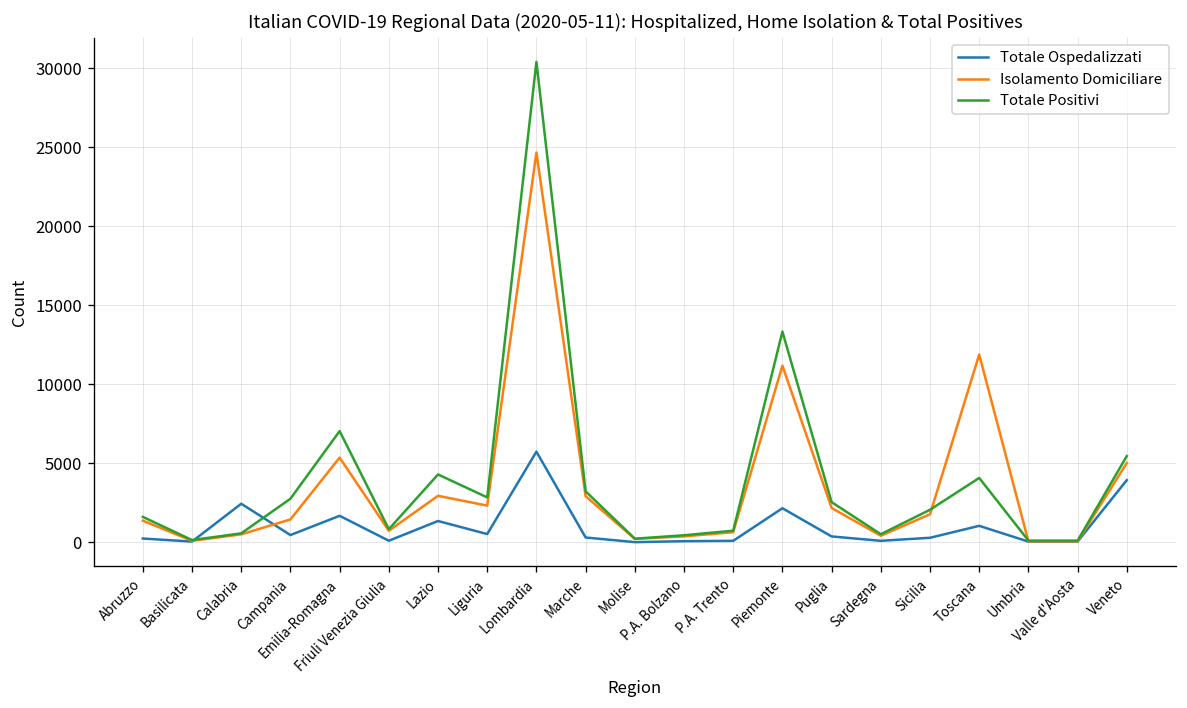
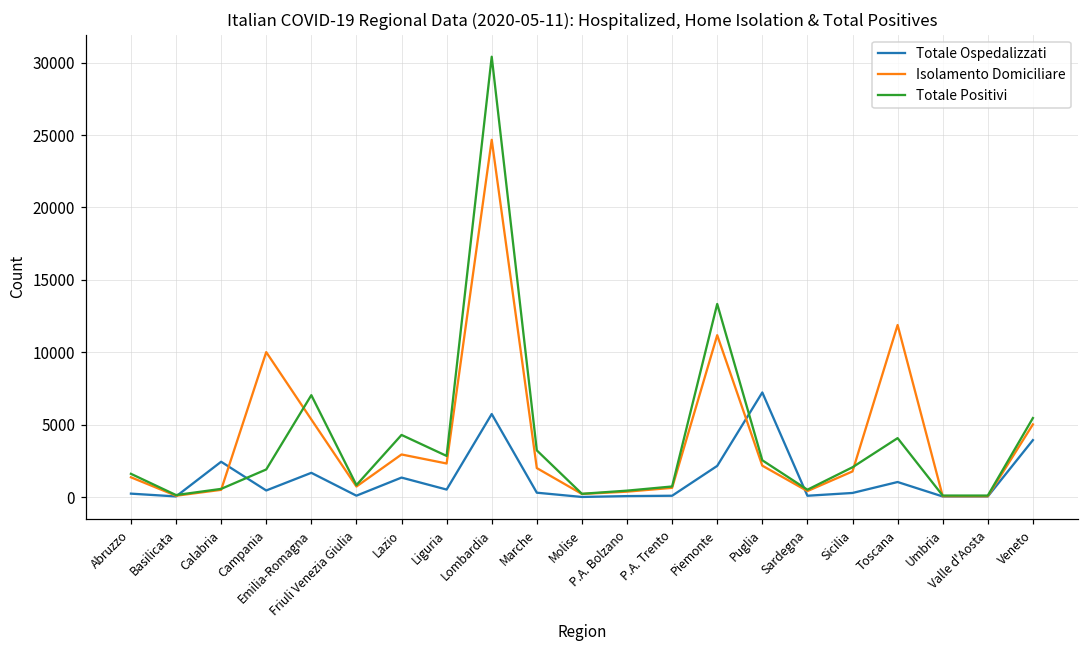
Isolamento Domiciliare, Campania: 1500 -> 10000
Totale Positivi, Campania: 2800 -> 1900
Isolamento Domiciliare, Marche: 2900 -> 2000
Totale Ospedalizzati, Puglia: 400 -> 7200
